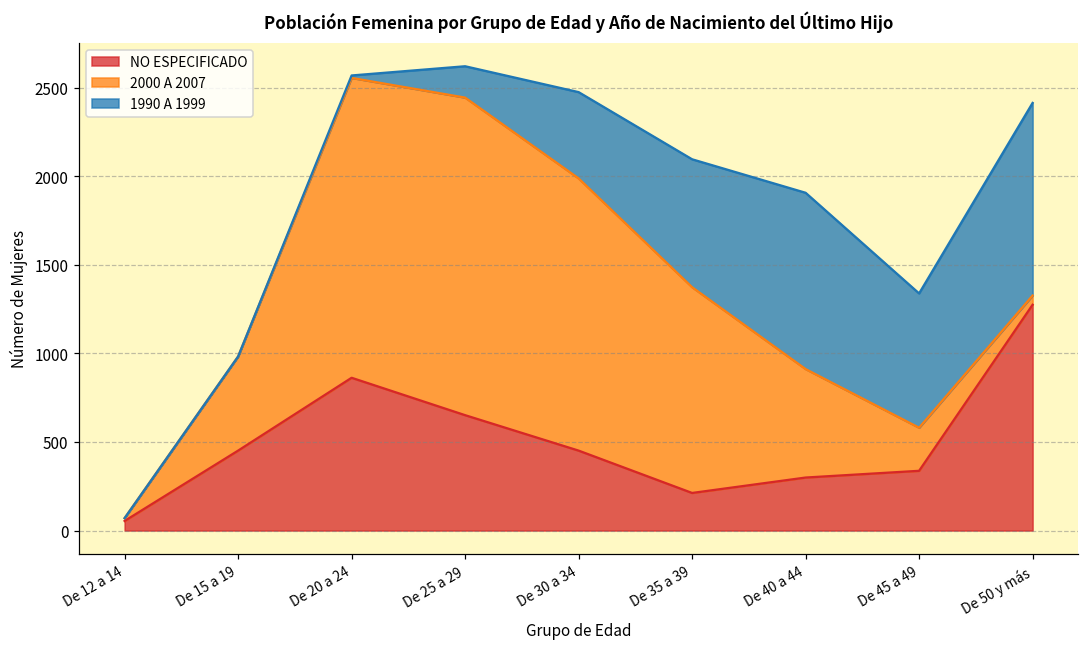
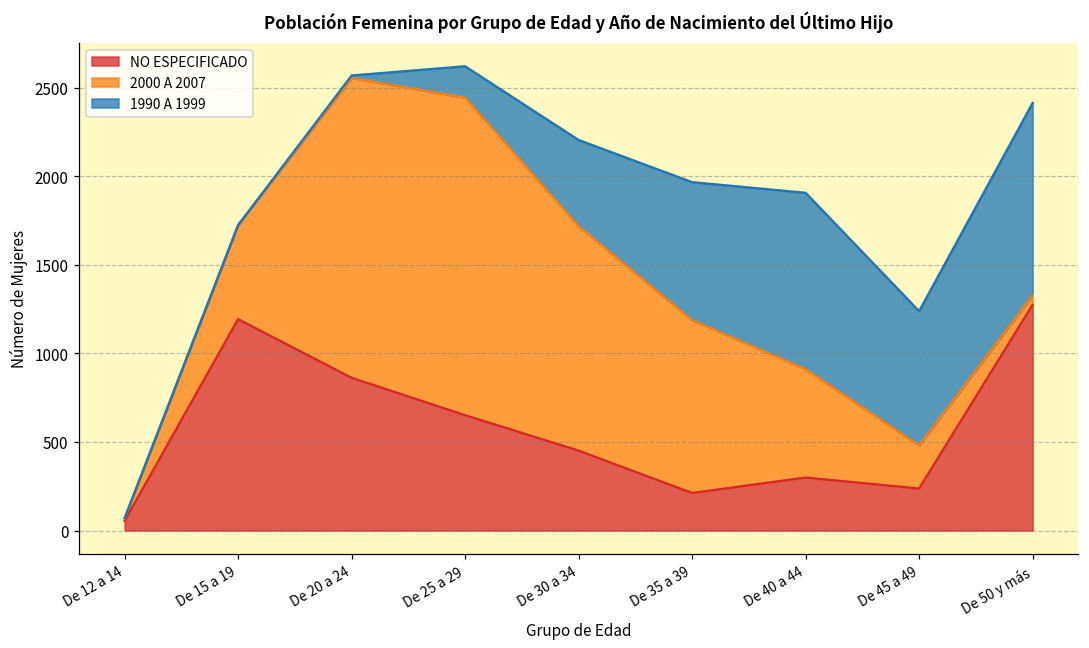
NO ESPECIFICADO, De 15 a 19: 450 -> 1190
2000 A 2007, De 30 a 34: 1540 -> 1270
2000 A 2007, De 35 a 39: 1160 -> 980
1990 A 1999, De 35 a 39: 720 -> 780
NO ESPECIFICADO, De 45 a 49: 340 -> 240
